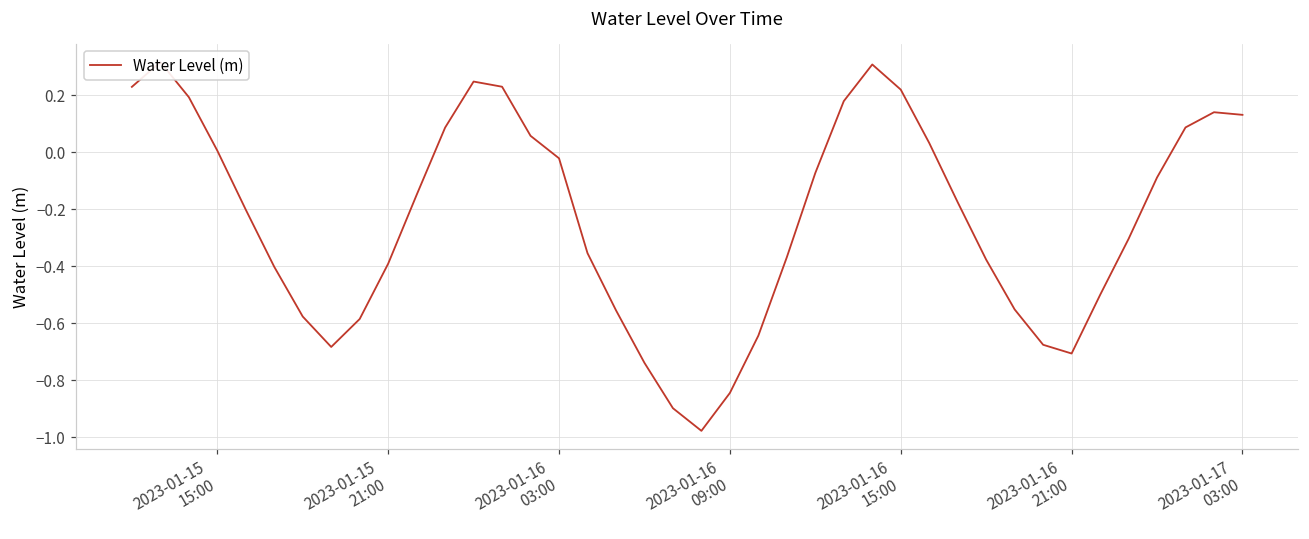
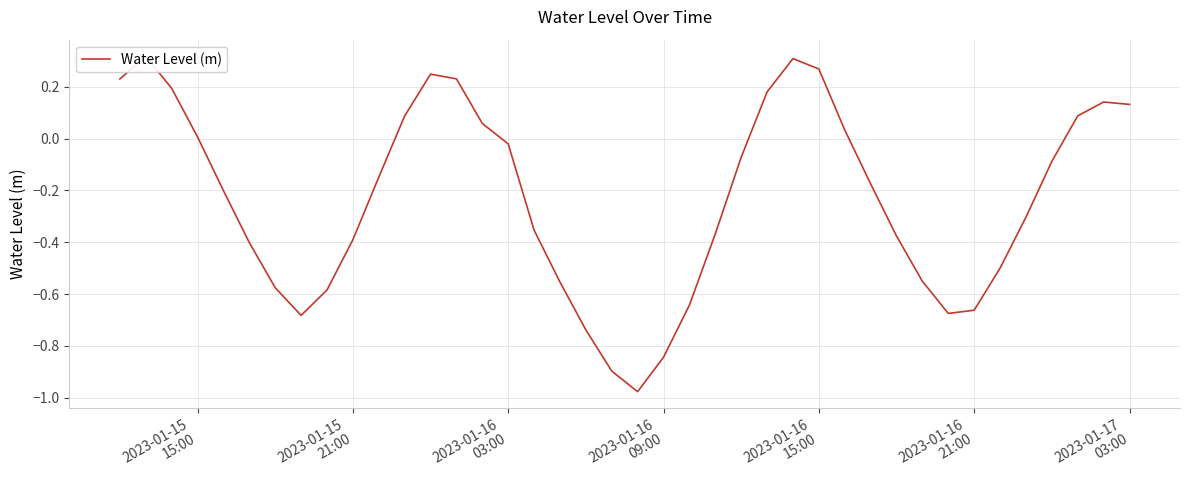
2023-01-16 15:00: 0.22 -> 0.27
2023-01-16 21:00: -0.71 -> -0.66
